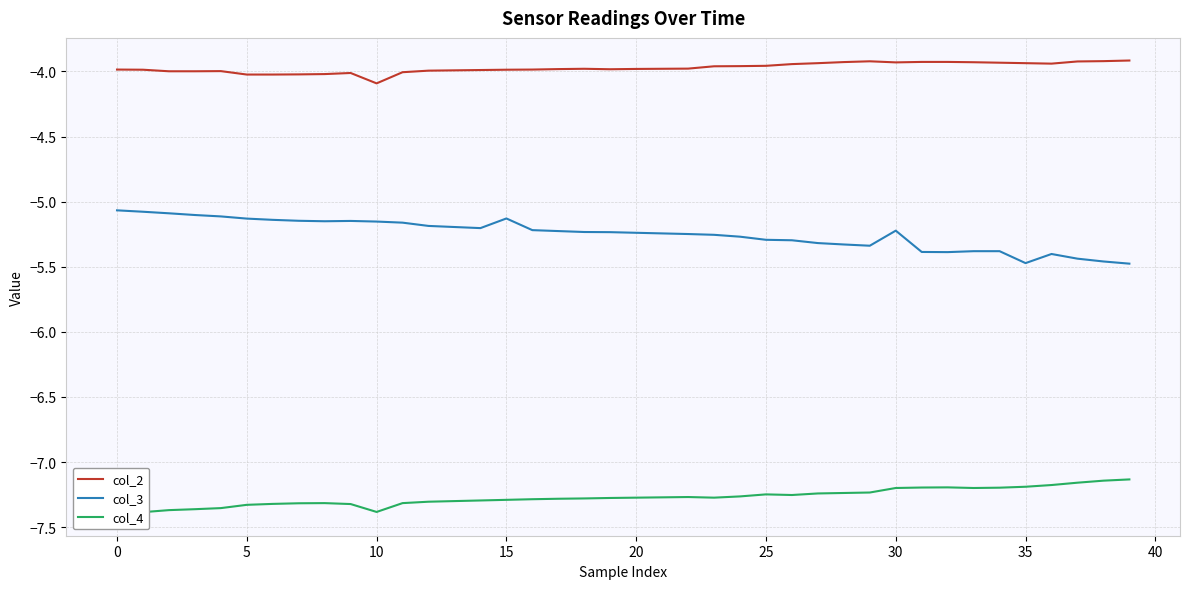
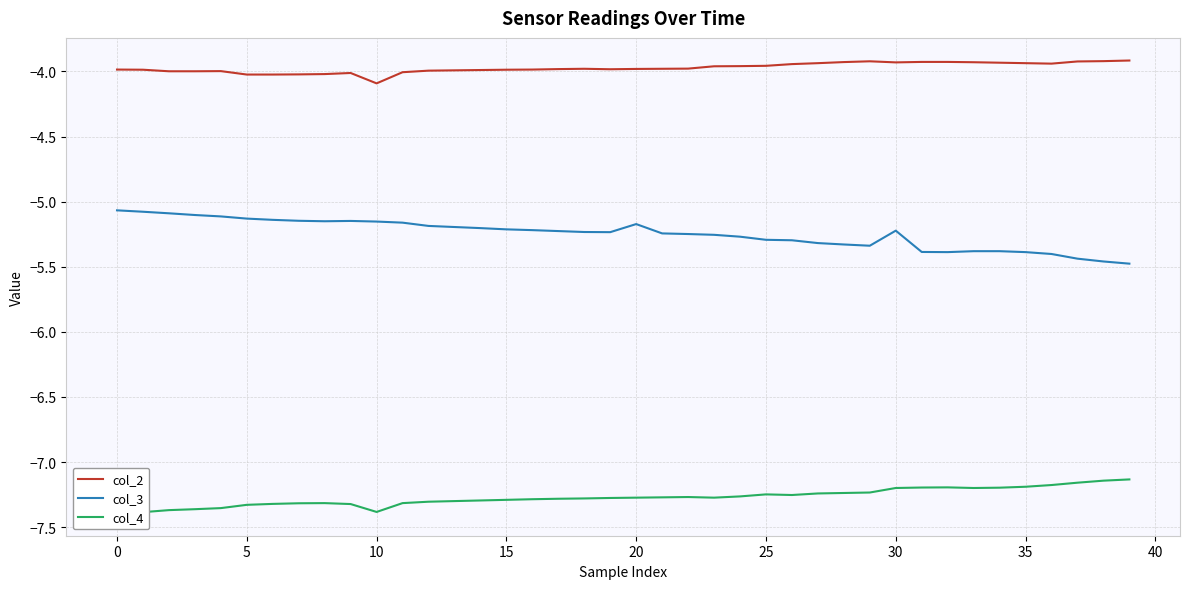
col_3, 15: -5.13 -> -5.21
col_3, 20: -5.24 -> -5.17
col_3, 35: -5.47 -> -5.39
